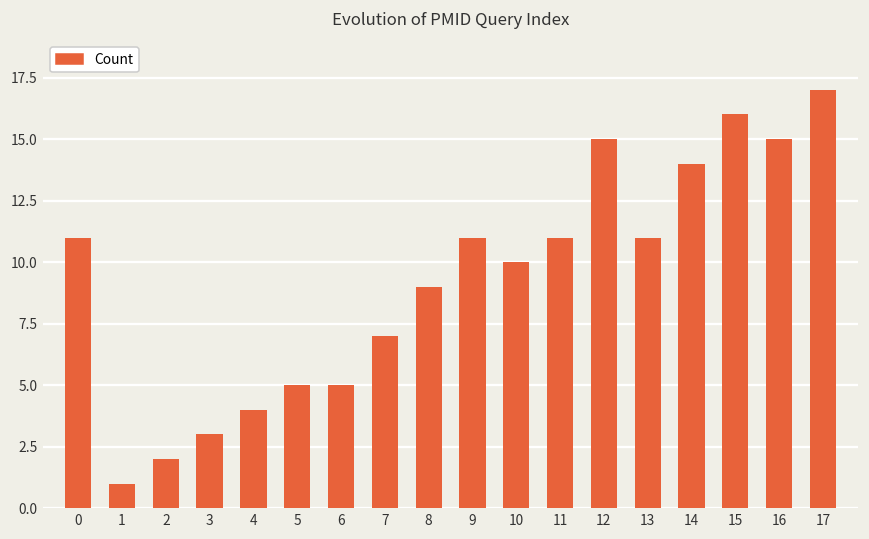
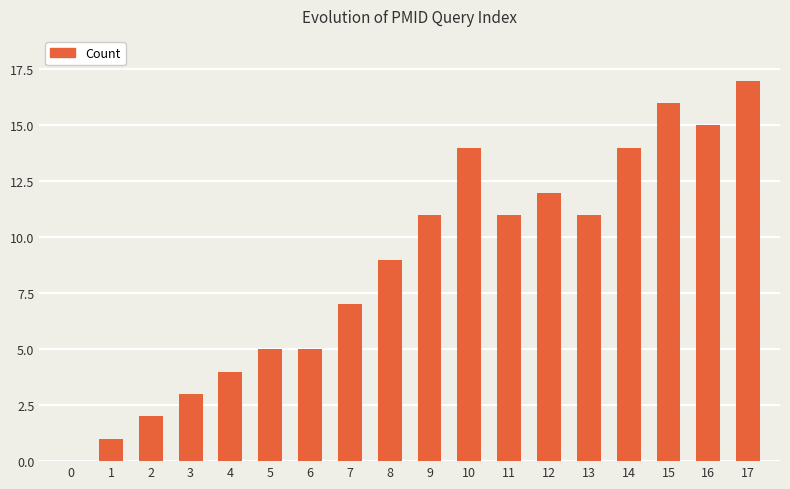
0: 11 -> 0
10: 10 -> 14
12: 15 -> 12
